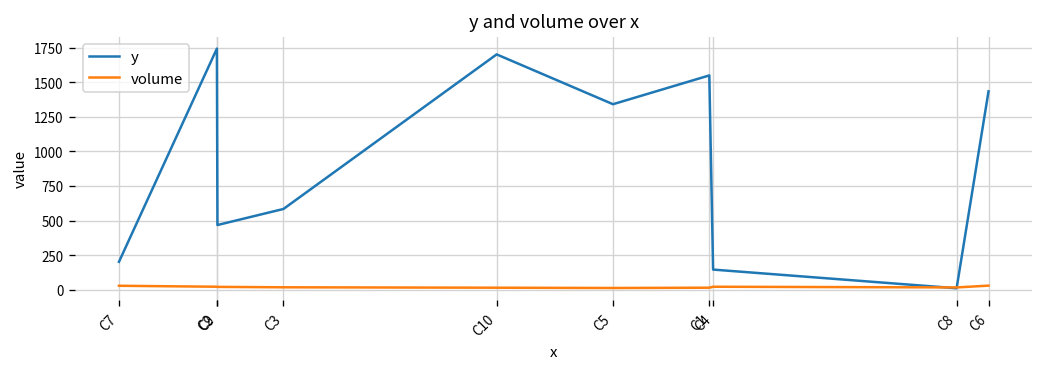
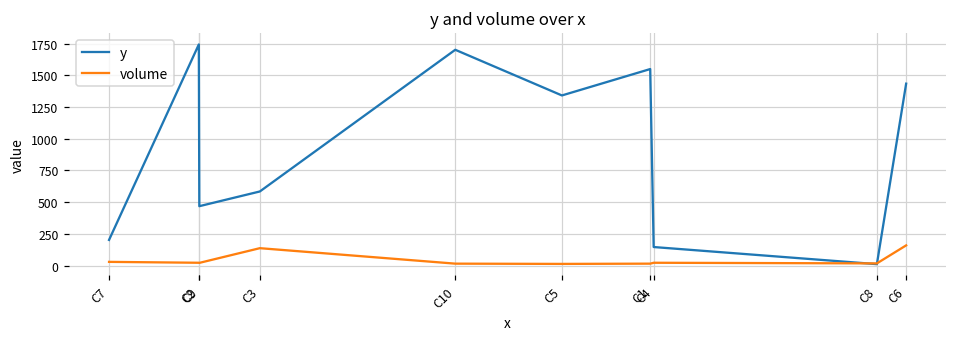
volume, C3: 20 -> 140
volume, C6: 30 -> 160
